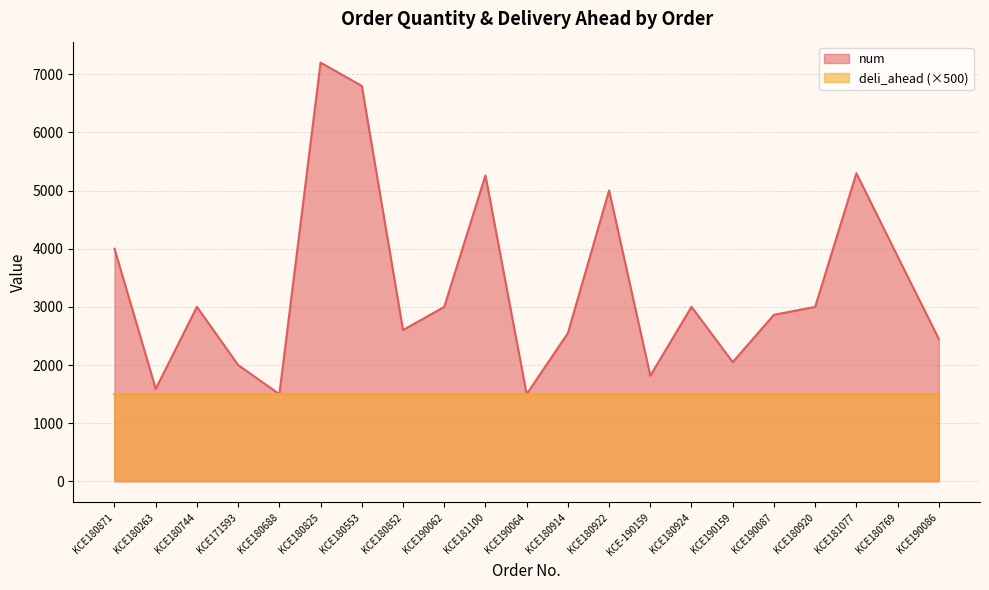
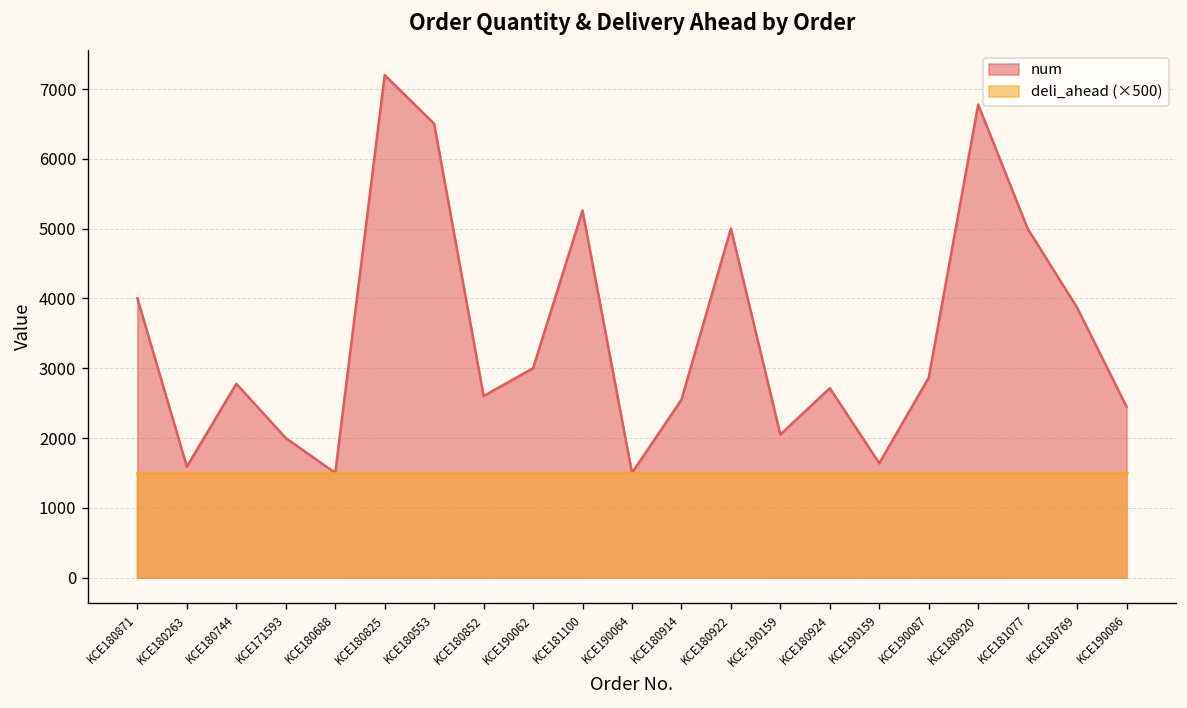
num, KCE180744: 3000 -> 2800
num, KCE180553: 6800 -> 6500
num, KCE-190159: 1800 -> 2100
num, KCE180924: 3000 -> 2700
num, KCE190159: 2100 -> 1600
num, KCE180920: 3000 -> 6800
num, KCE181077: 5300 -> 5000
